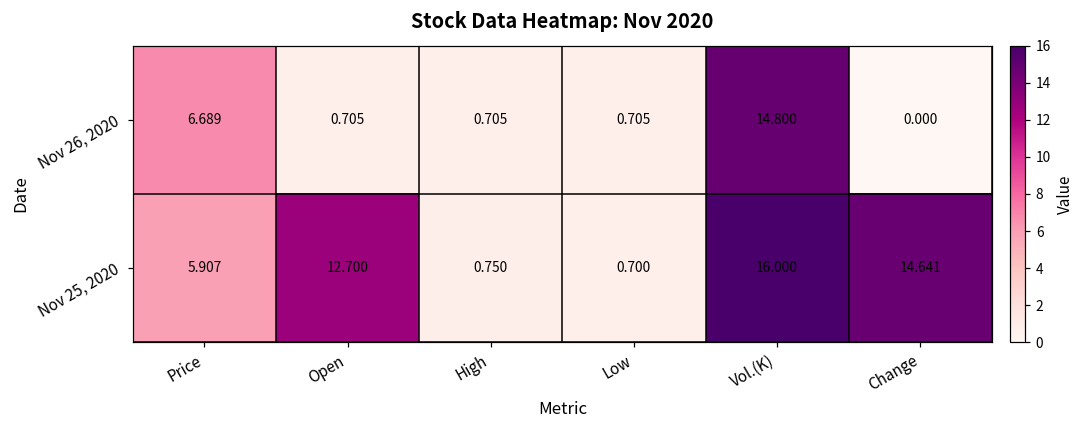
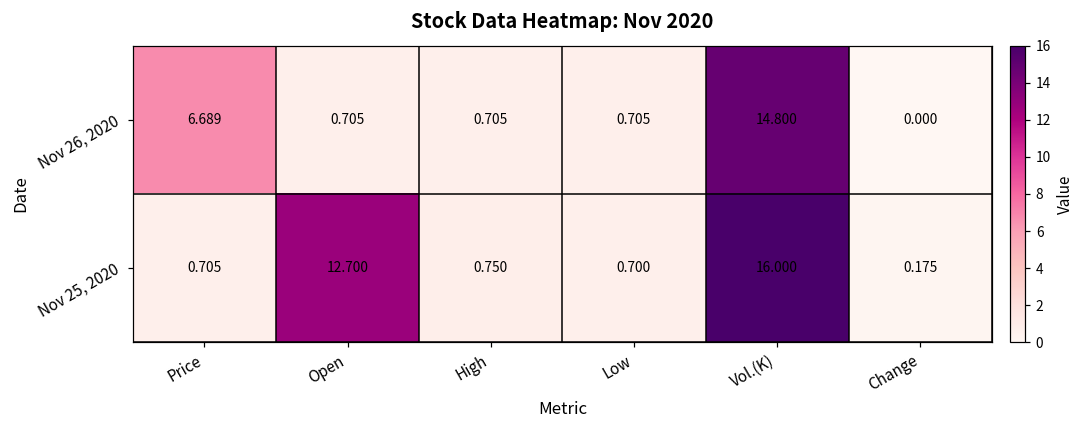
Nov 25, 2020, Price: 5.907 -> 0.705
Nov 25, 2020, Change: 14.641 -> 0.175
